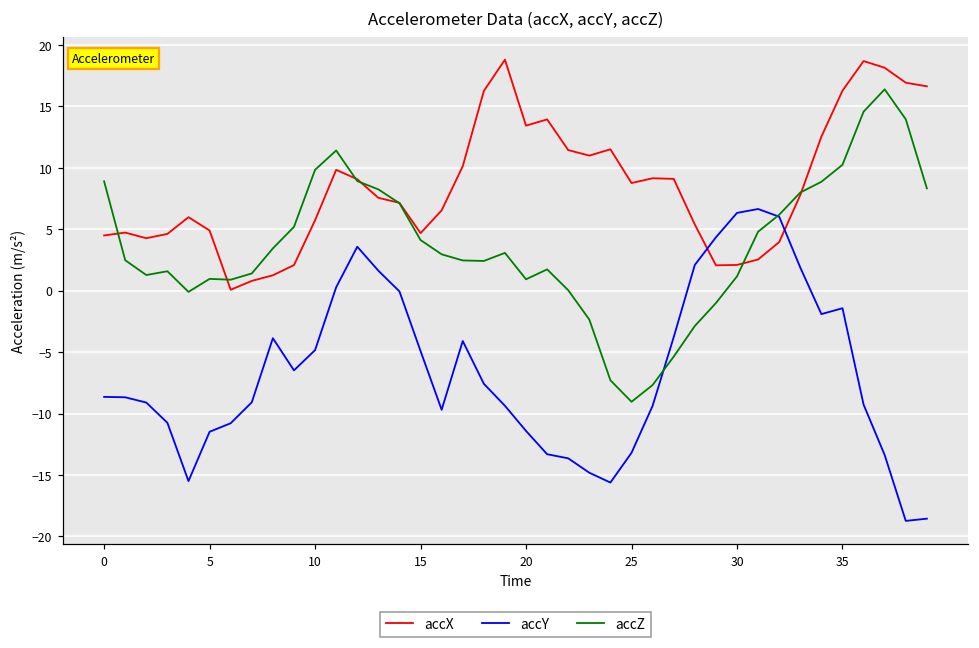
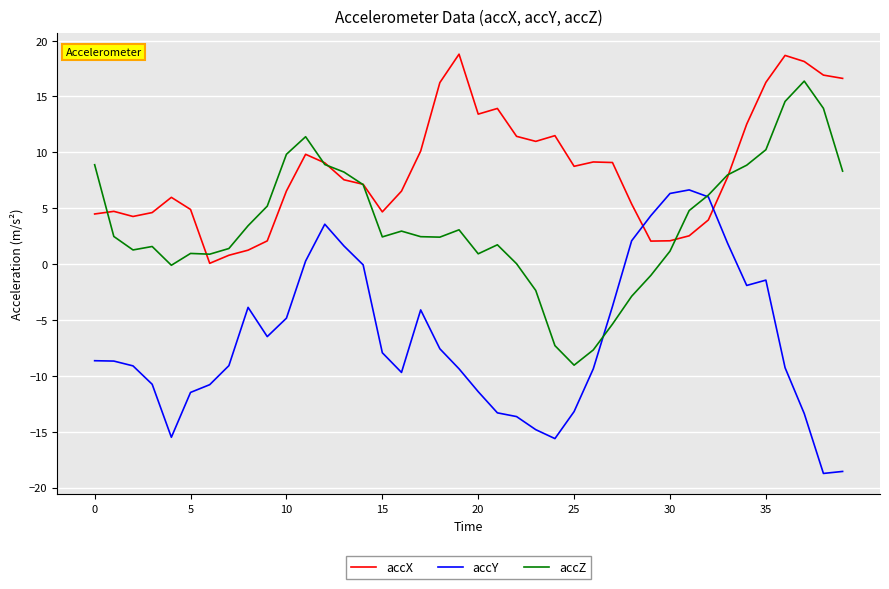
accX, 10: 5.7 -> 6.5
accY, 15: -4.9 -> -7.9
accZ, 15: 4.1 -> 2.4
